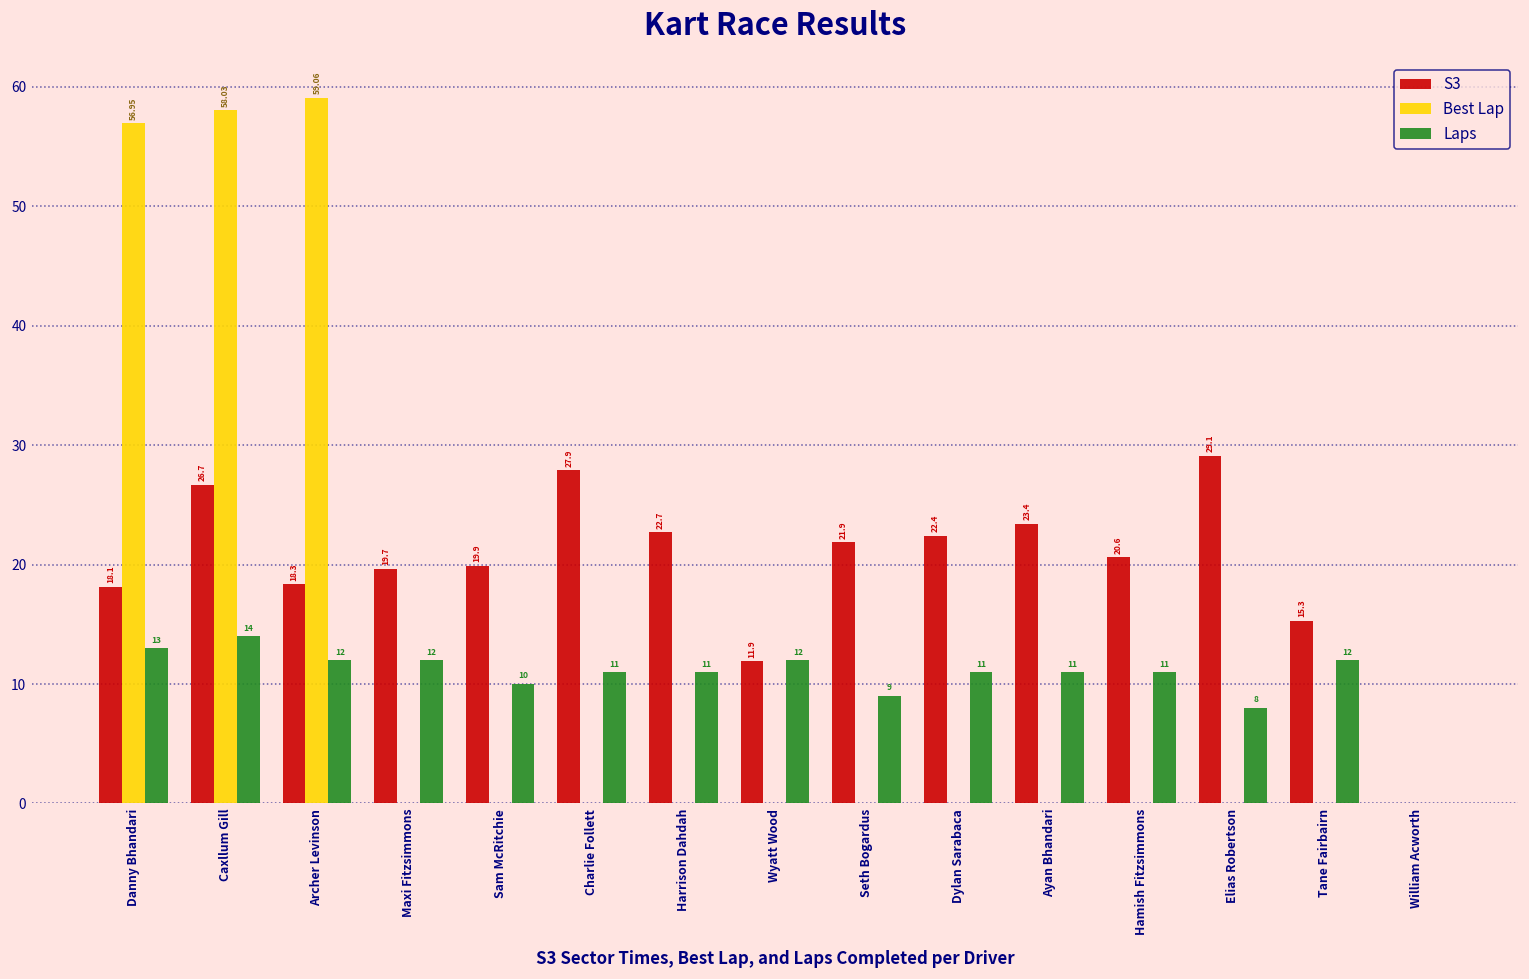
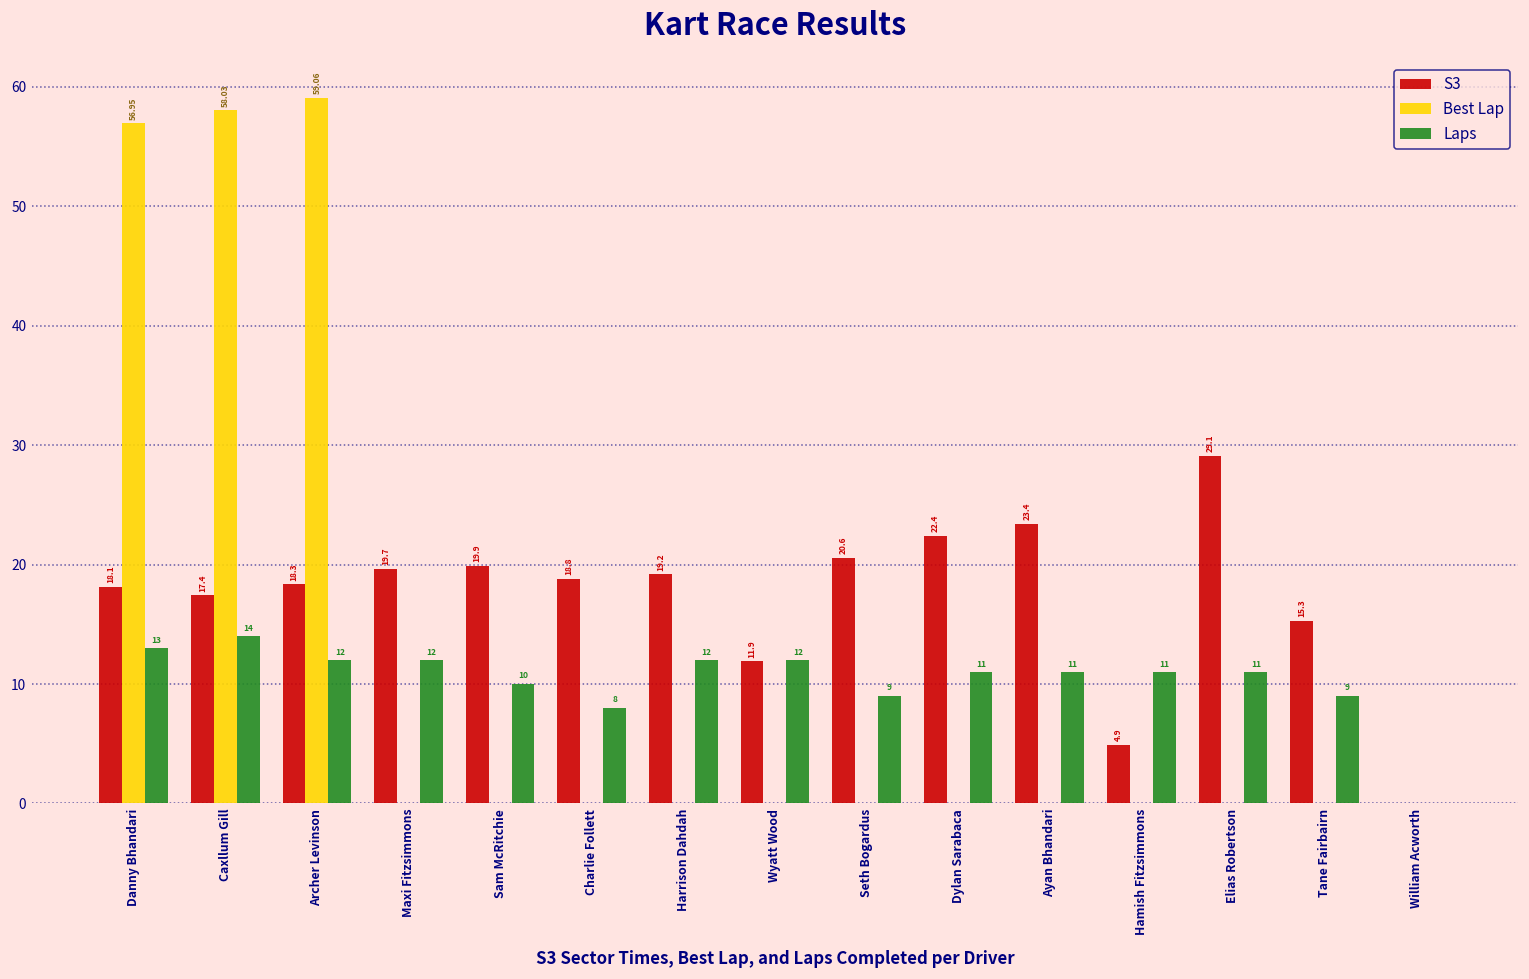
S3, Caxllum Gill: 26.7 -> 17.4
S3, Charlie Follett: 27.9 -> 18.8
Laps, Charlie Follett: 11 -> 8
S3, Harrison Dahdah: 22.7 -> 19.2
Laps, Harrison Dahdah: 11 -> 12
S3, Seth Bogardus: 21.9 -> 20.6
S3, Hamish Fitzsimmons: 20.6 -> 4.9
Laps, Elias Robertson: 8 -> 11
Laps, Tane Fairbairn: 12 -> 9
